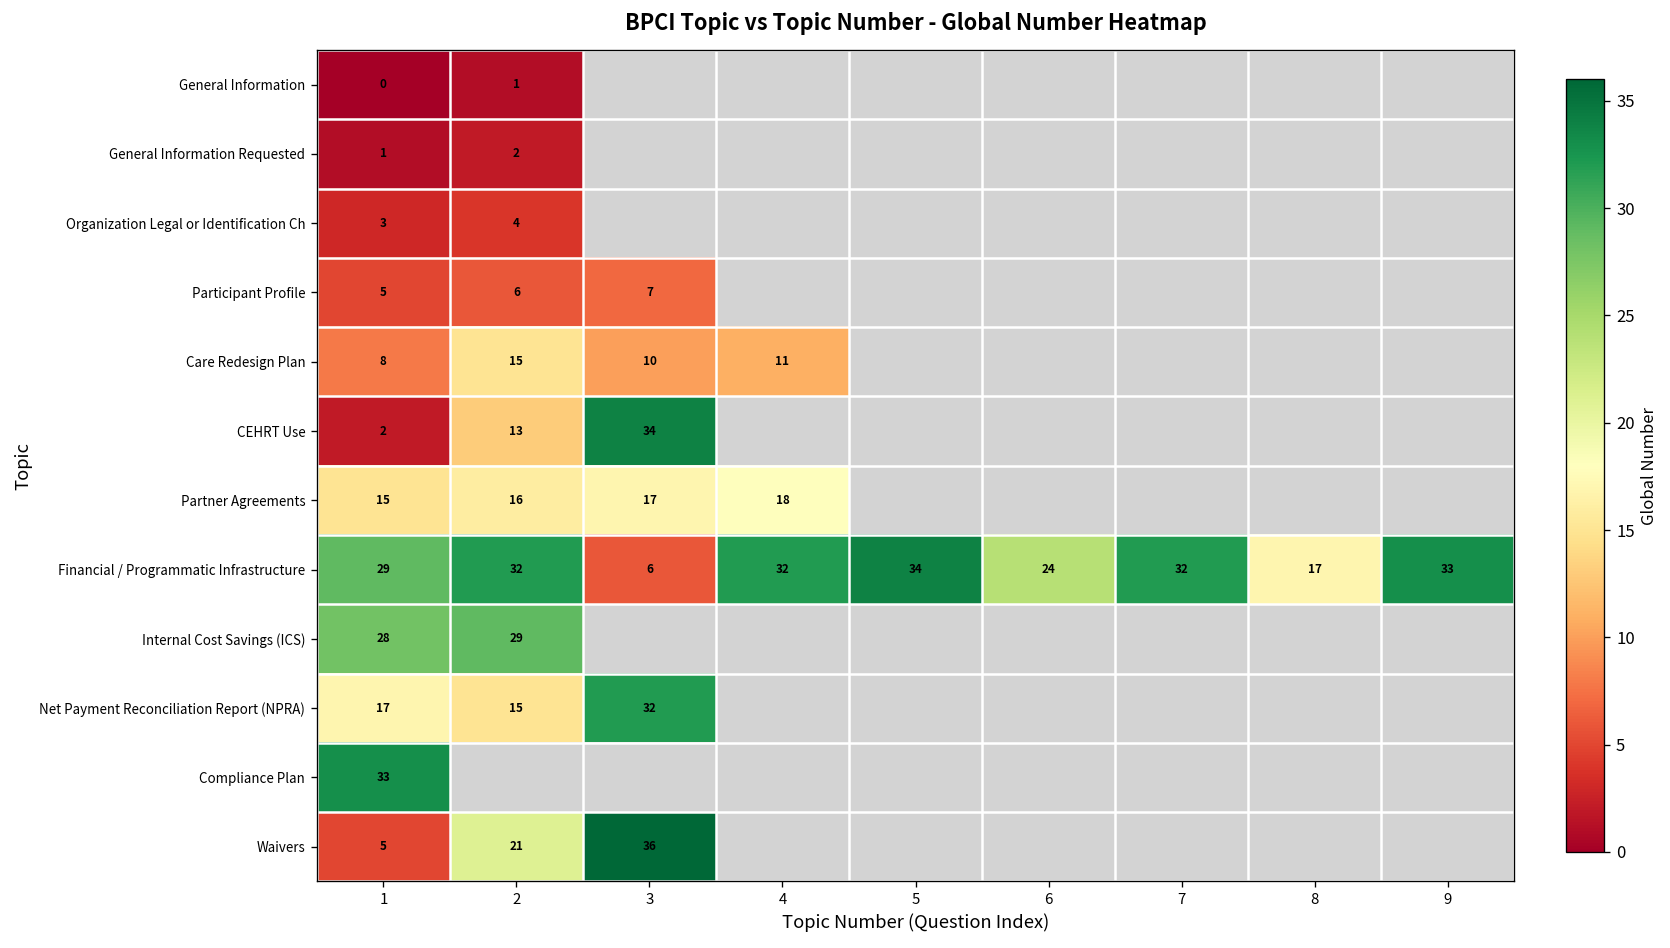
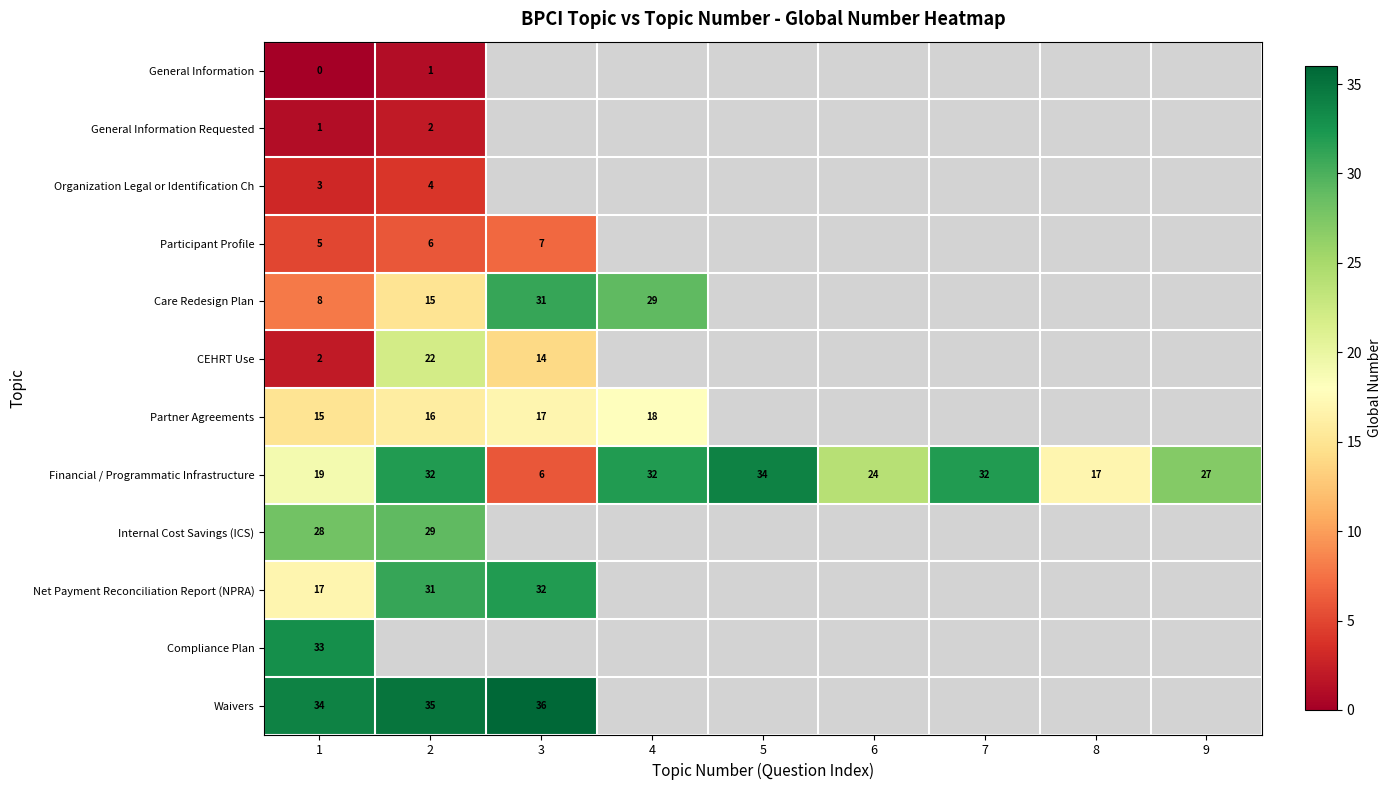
Care Redesign Plan, 3: 10 -> 31
Care Redesign Plan, 4: 11 -> 29
CEHRT Use, 2: 13 -> 22
CEHRT Use, 3: 34 -> 14
Financial / Programmatic Infrastructure, 1: 29 -> 19
Financial / Programmatic Infrastructure, 9: 33 -> 27
Net Payment Reconciliation Report (NPRA), 2: 15 -> 31
Waivers, 1: 5 -> 34
Waivers, 2: 21 -> 35
